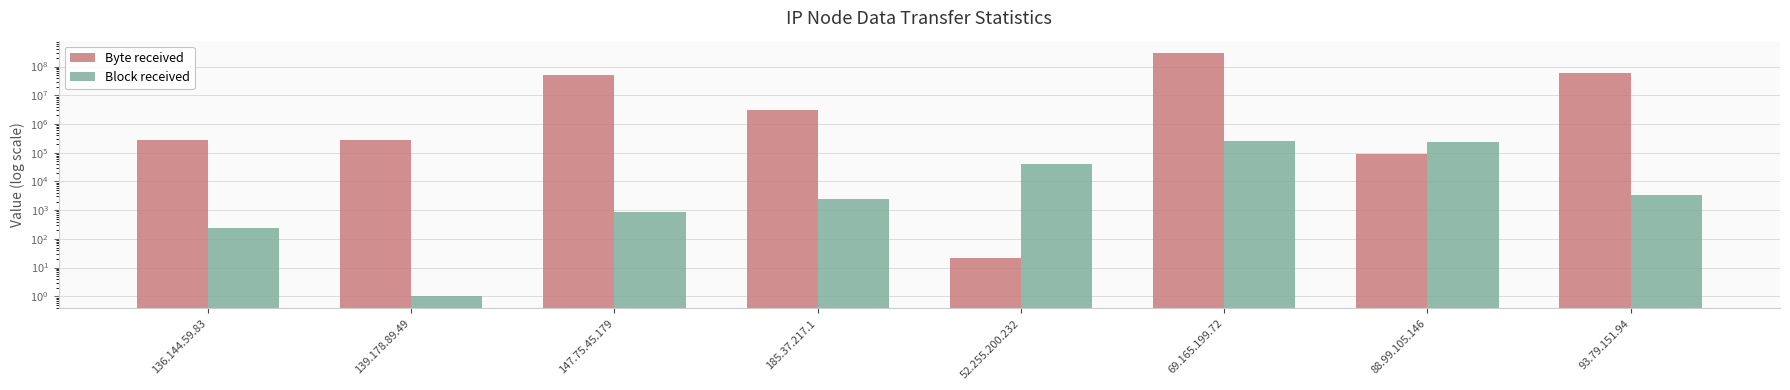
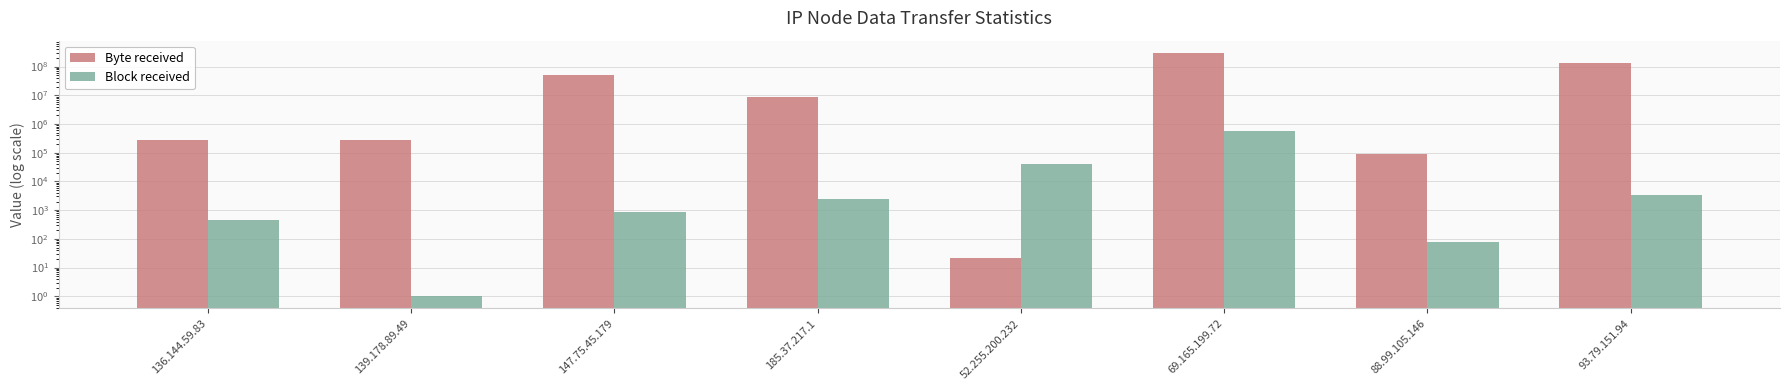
Block received, 136.144.59.83: 200 -> 400
Byte received, 185.37.217.1: 3000000 -> 9000000
Block received, 69.165.199.72: 200000 -> 600000
Block received, 88.99.105.146: 200000 -> 80
Byte received, 93.79.151.94: 60000000 -> 100000000
